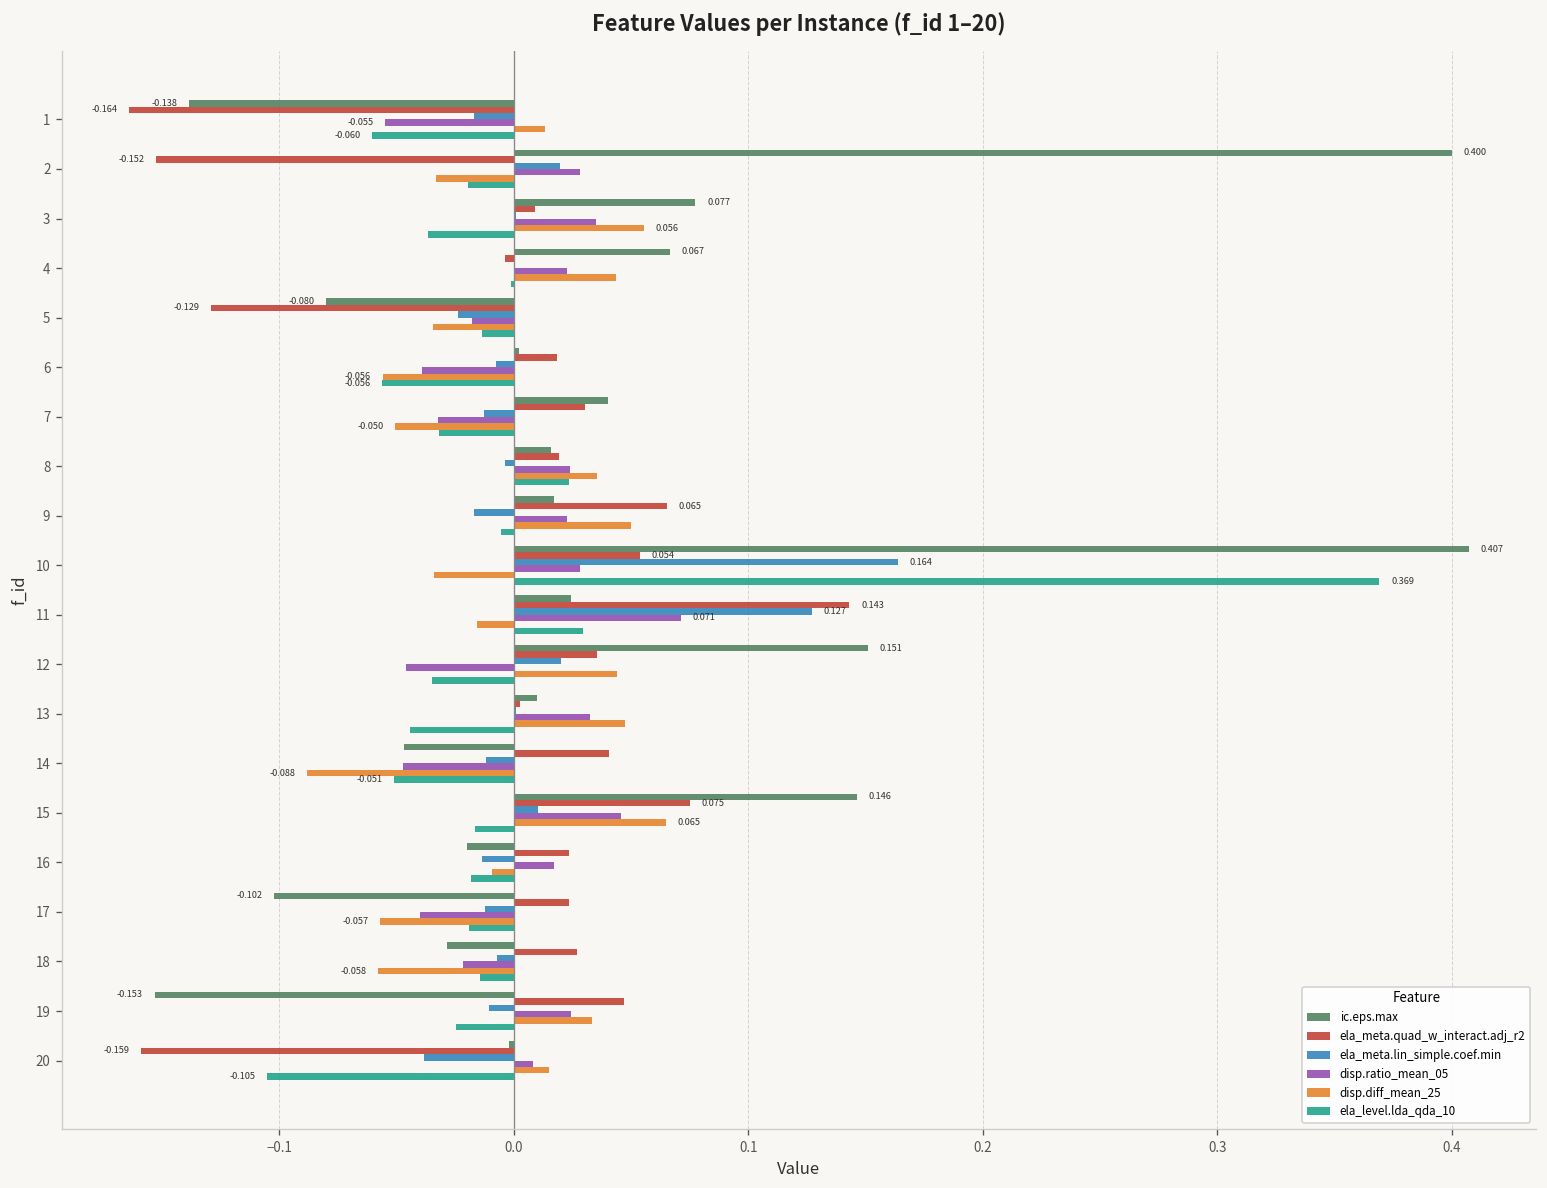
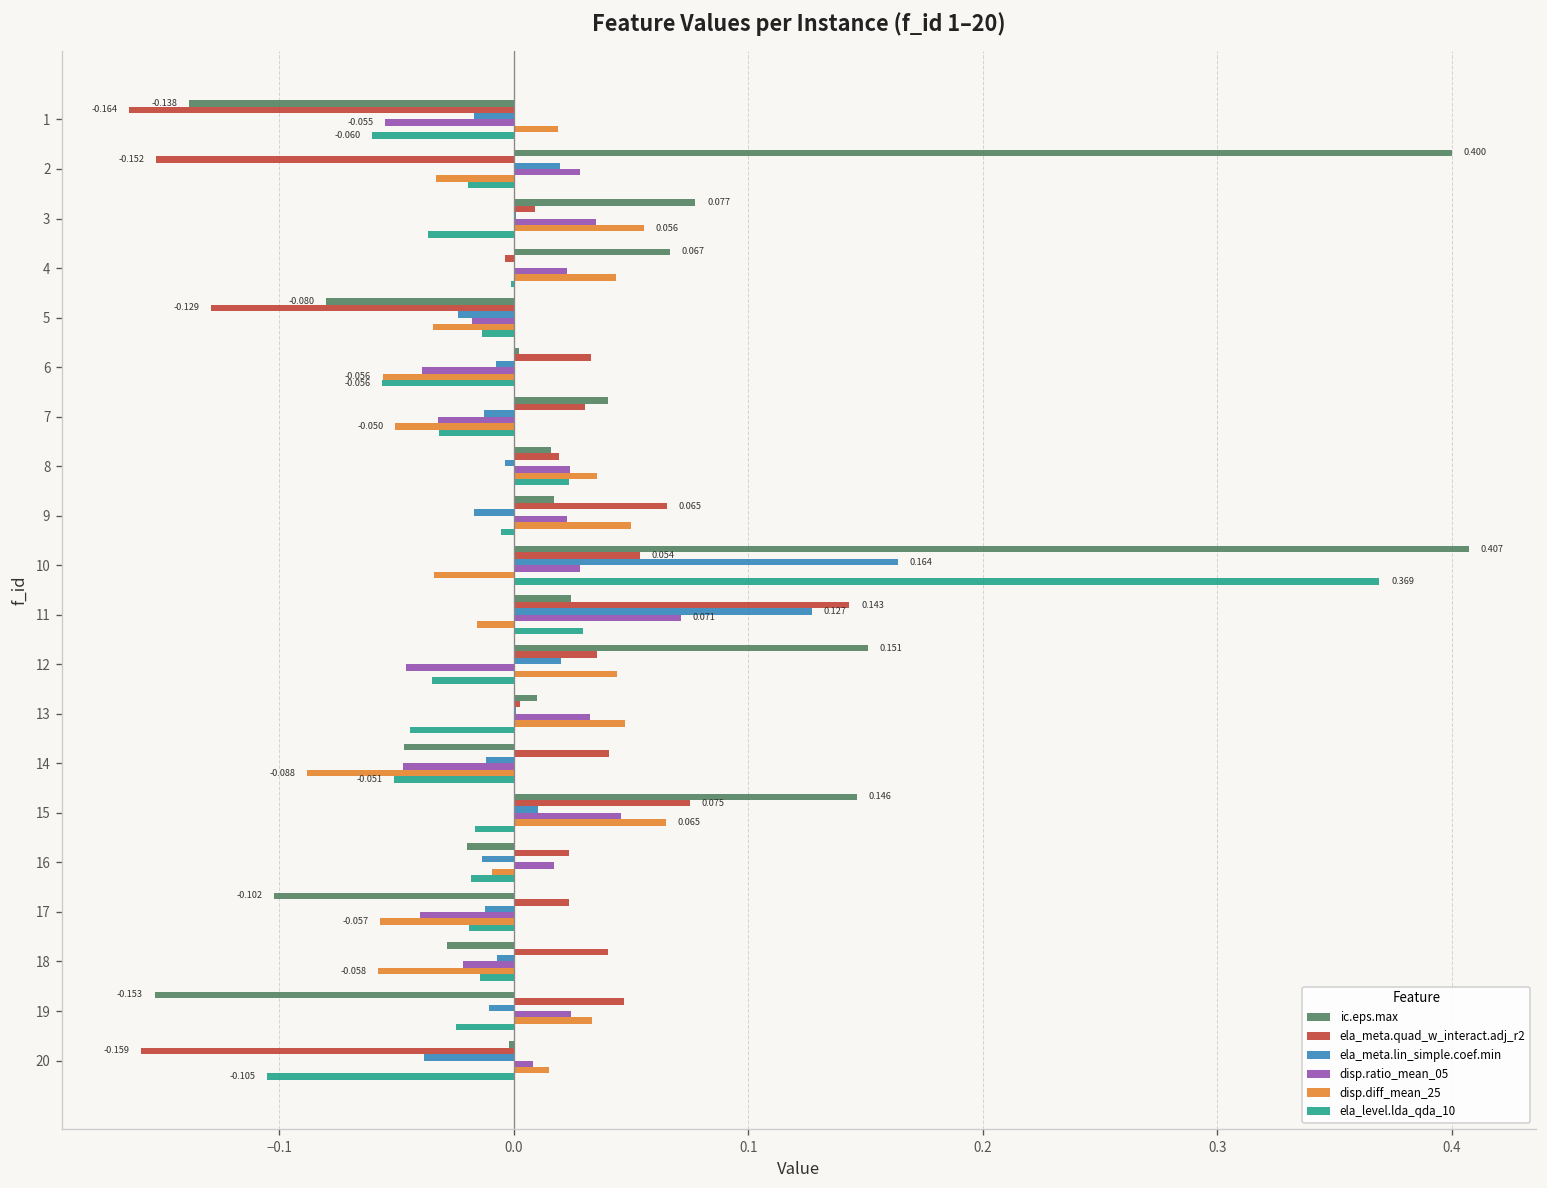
disp.diff_mean_25, 1: 0.013 -> 0.019
ela_meta.quad_w_interact.adj_r2, 6: 0.019 -> 0.033
ela_meta.quad_w_interact.adj_r2, 18: 0.027 -> 0.040
